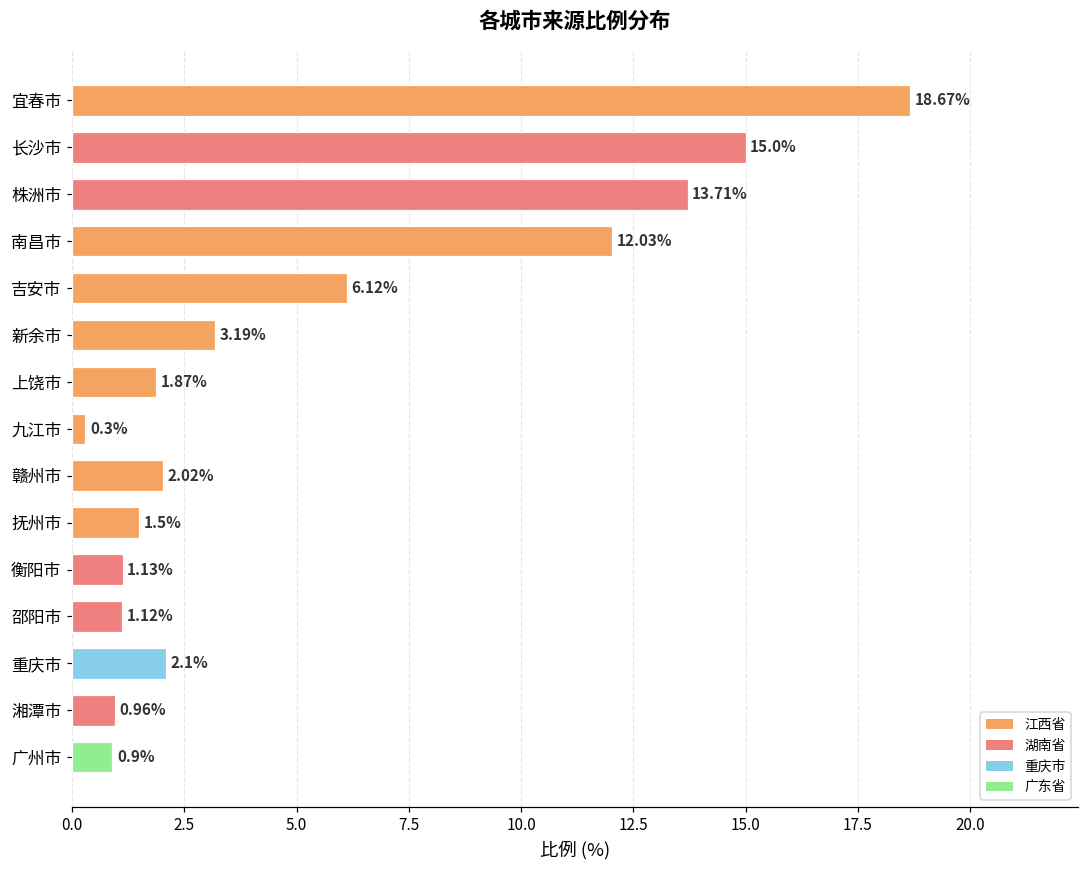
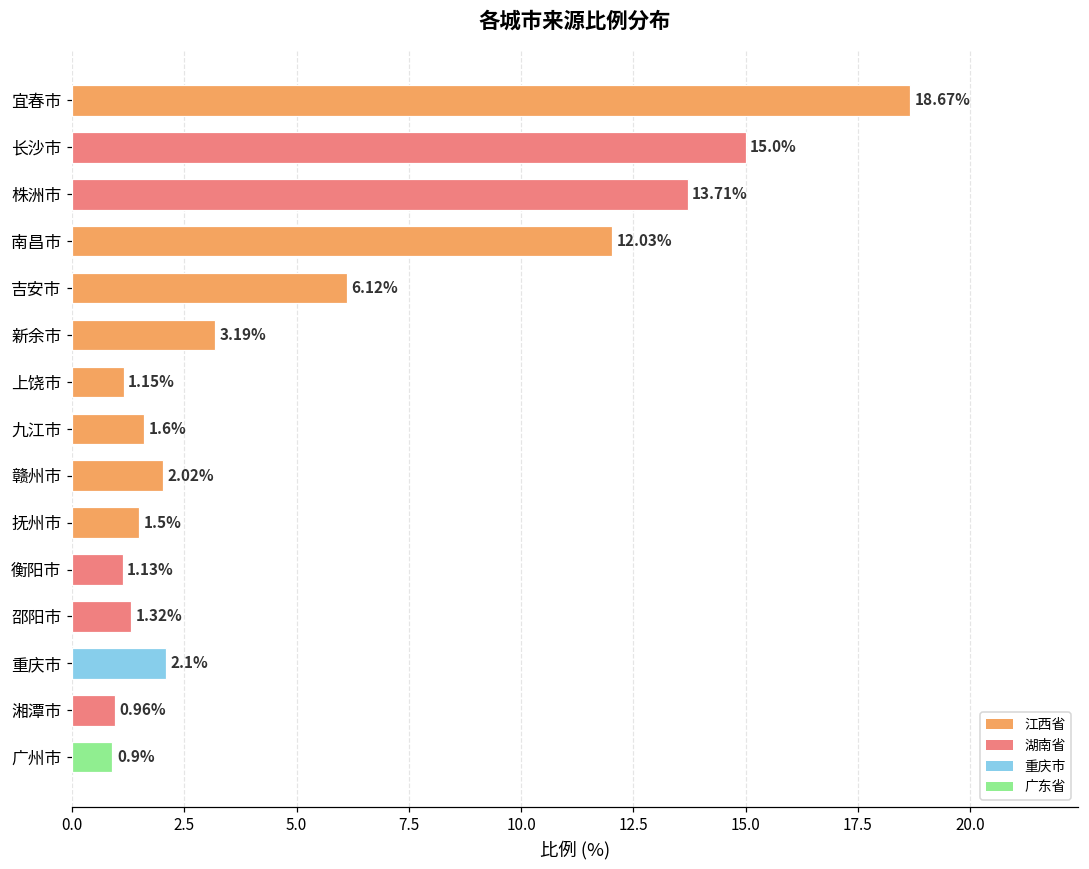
上饶市: 1.87% -> 1.15%
九江市: 0.3% -> 1.6%
邵阳市: 1.12% -> 1.32%
